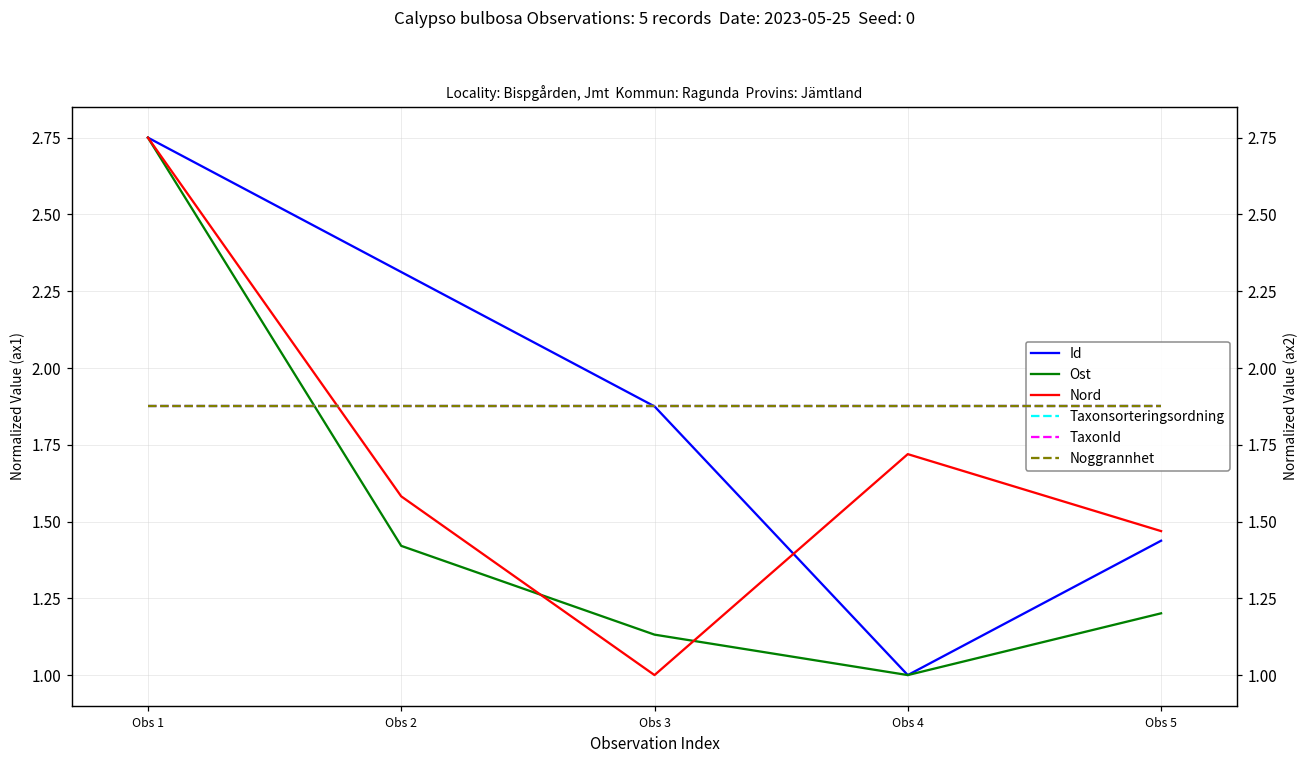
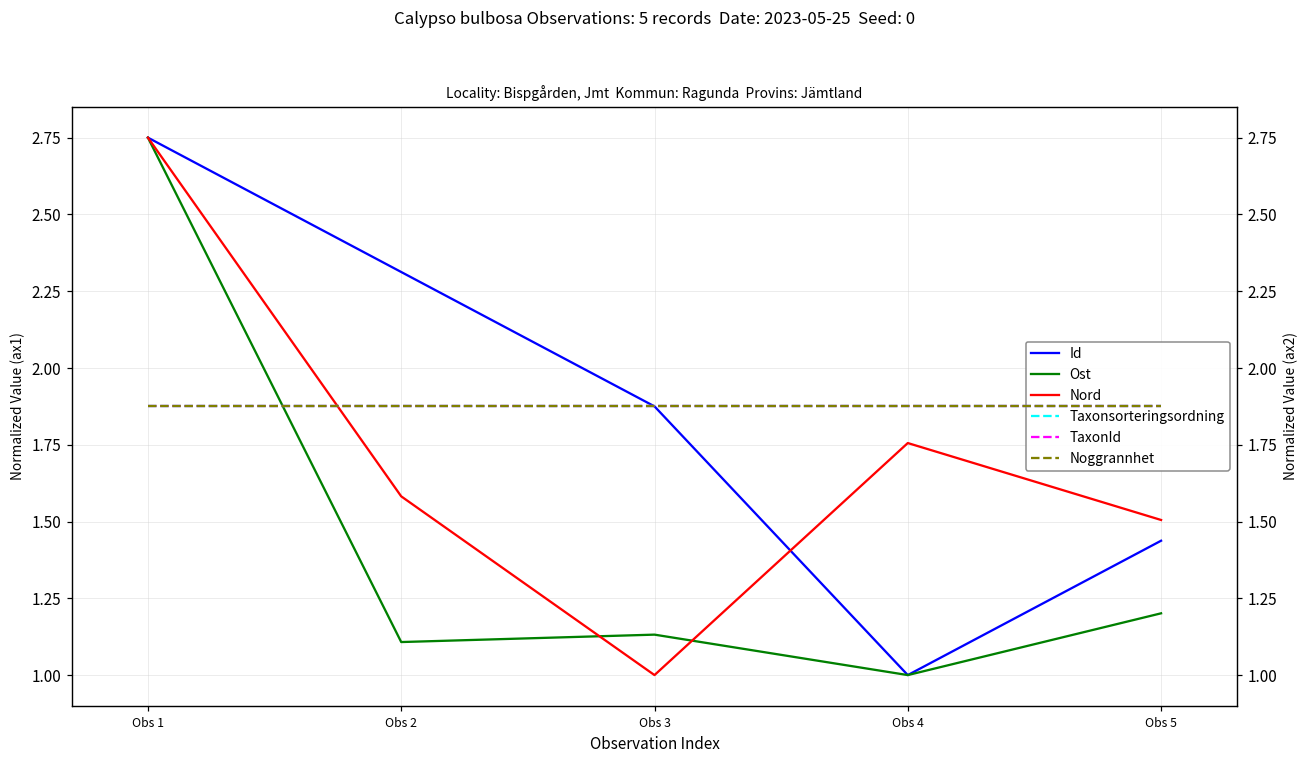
Ost, Obs 2: 1.42 -> 1.11
Nord, Obs 4: 1.72 -> 1.76
Nord, Obs 5: 1.47 -> 1.51
